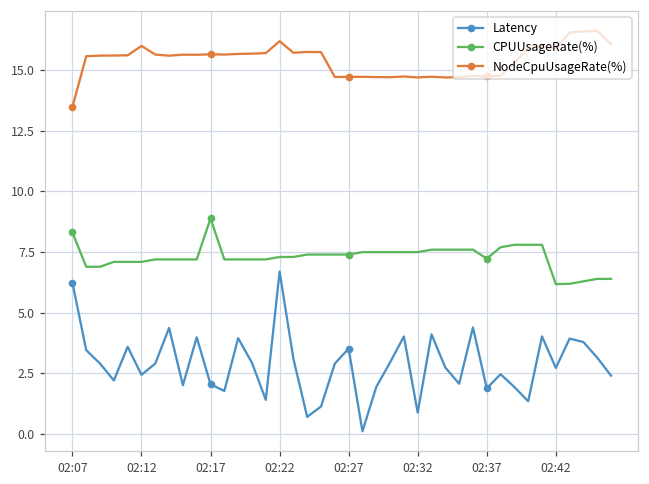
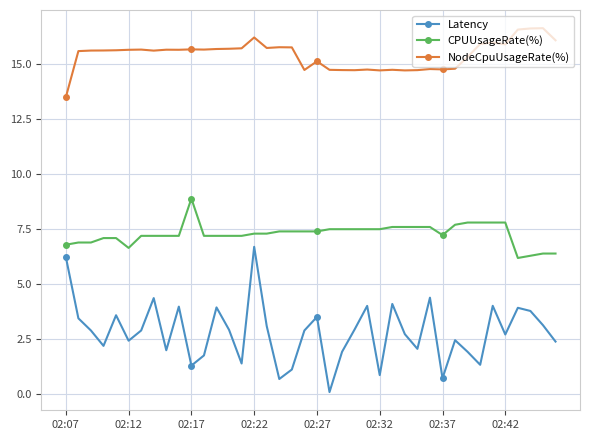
CPUUsageRate(%), 02:07: 8.3 -> 6.8
CPUUsageRate(%), 02:12: 7.1 -> 6.6
NodeCpuUsageRate(%), 02:12: 16.0 -> 15.6
Latency, 02:17: 2.0 -> 1.3
NodeCpuUsageRate(%), 02:27: 14.7 -> 15.1
Latency, 02:37: 1.9 -> 0.7
CPUUsageRate(%), 02:42: 6.2 -> 7.8
